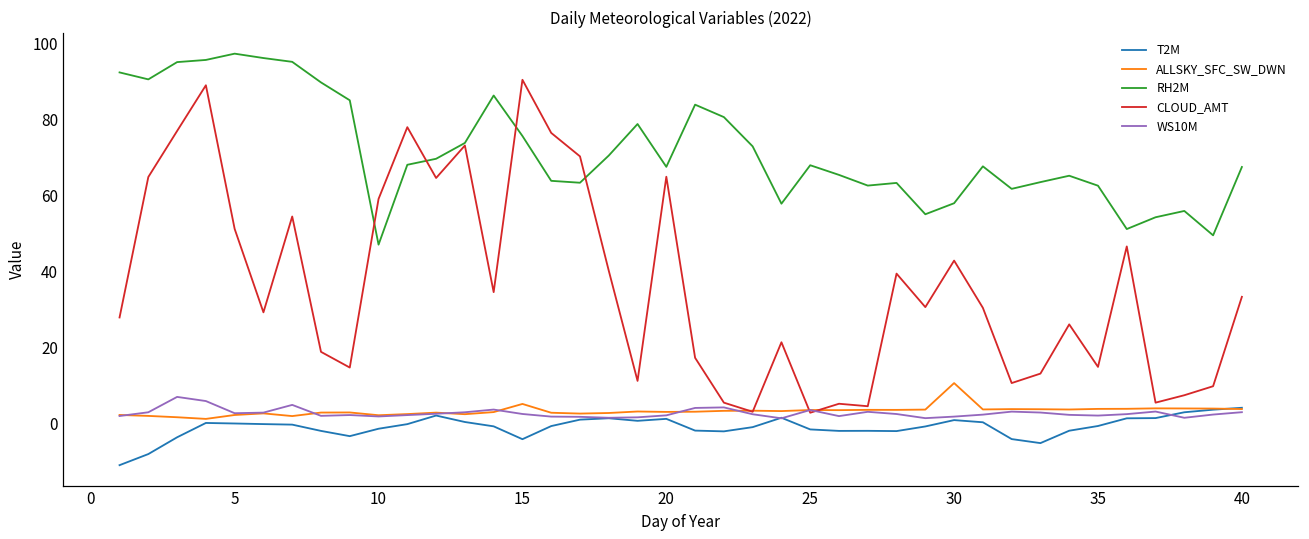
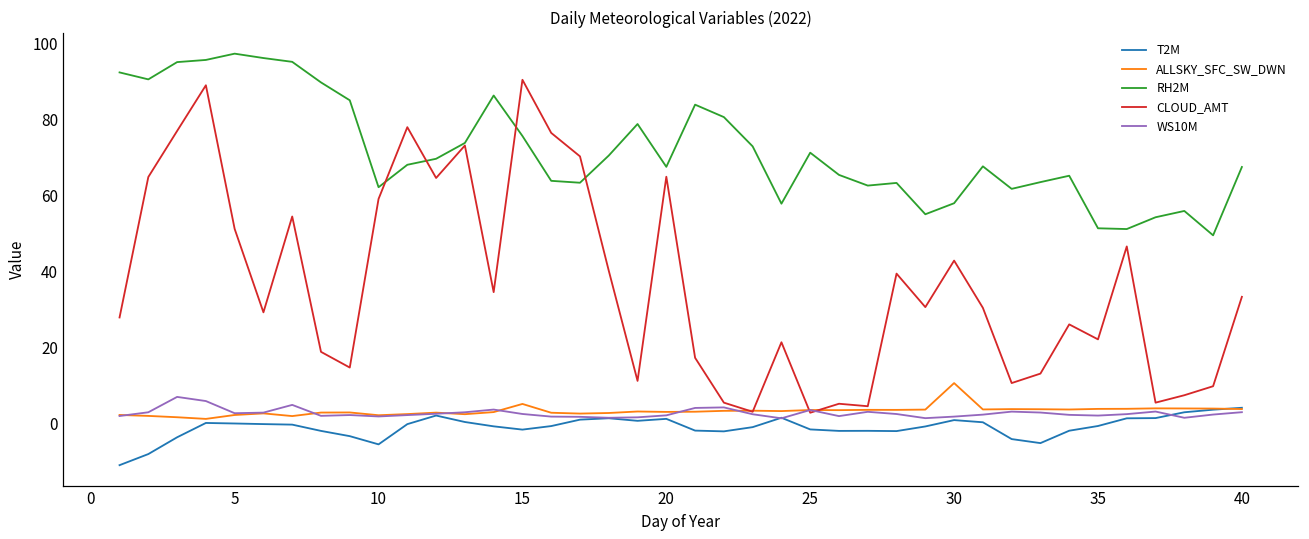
T2M, 10: -1 -> -5
RH2M, 10: 47 -> 62
T2M, 15: -4 -> -2
RH2M, 25: 68 -> 71
RH2M, 35: 63 -> 51
CLOUD_AMT, 35: 15 -> 22
